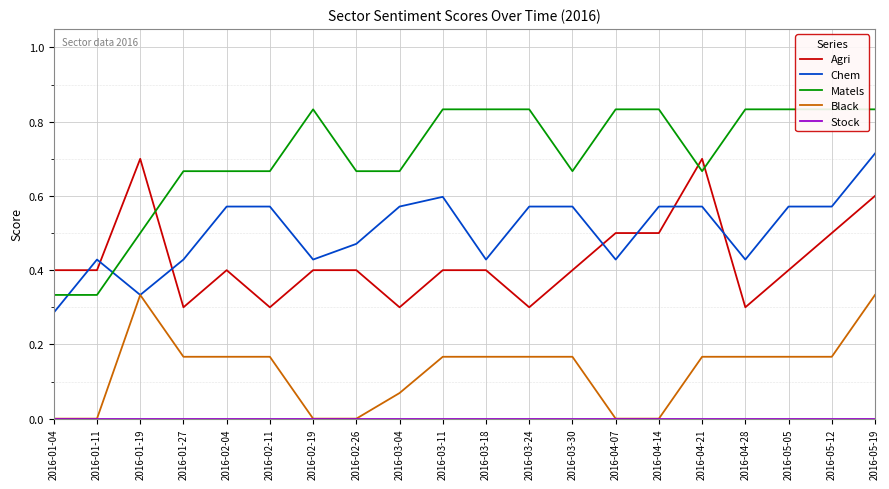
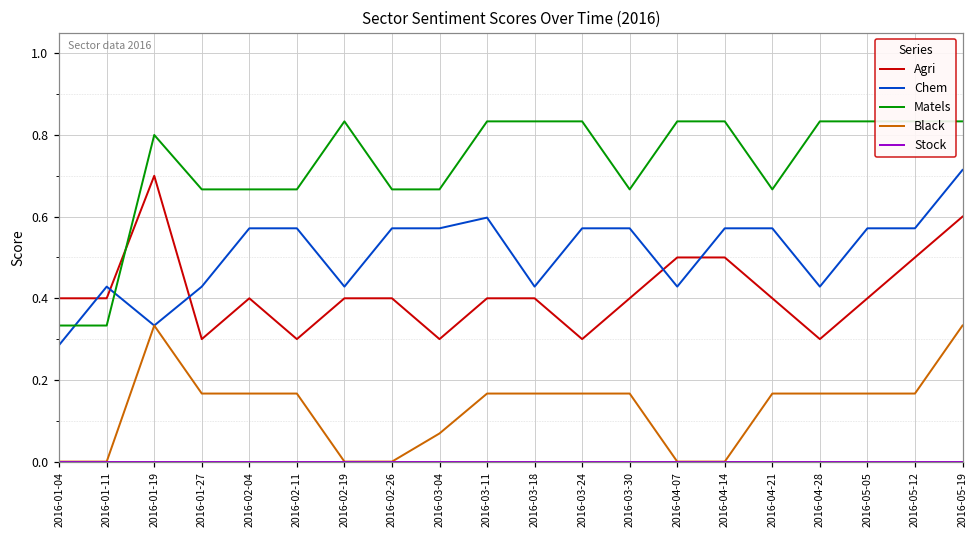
Matels, 2016-01-19: 0.5 -> 0.8
Chem, 2016-02-26: 0.47 -> 0.57
Agri, 2016-04-21: 0.7 -> 0.4
